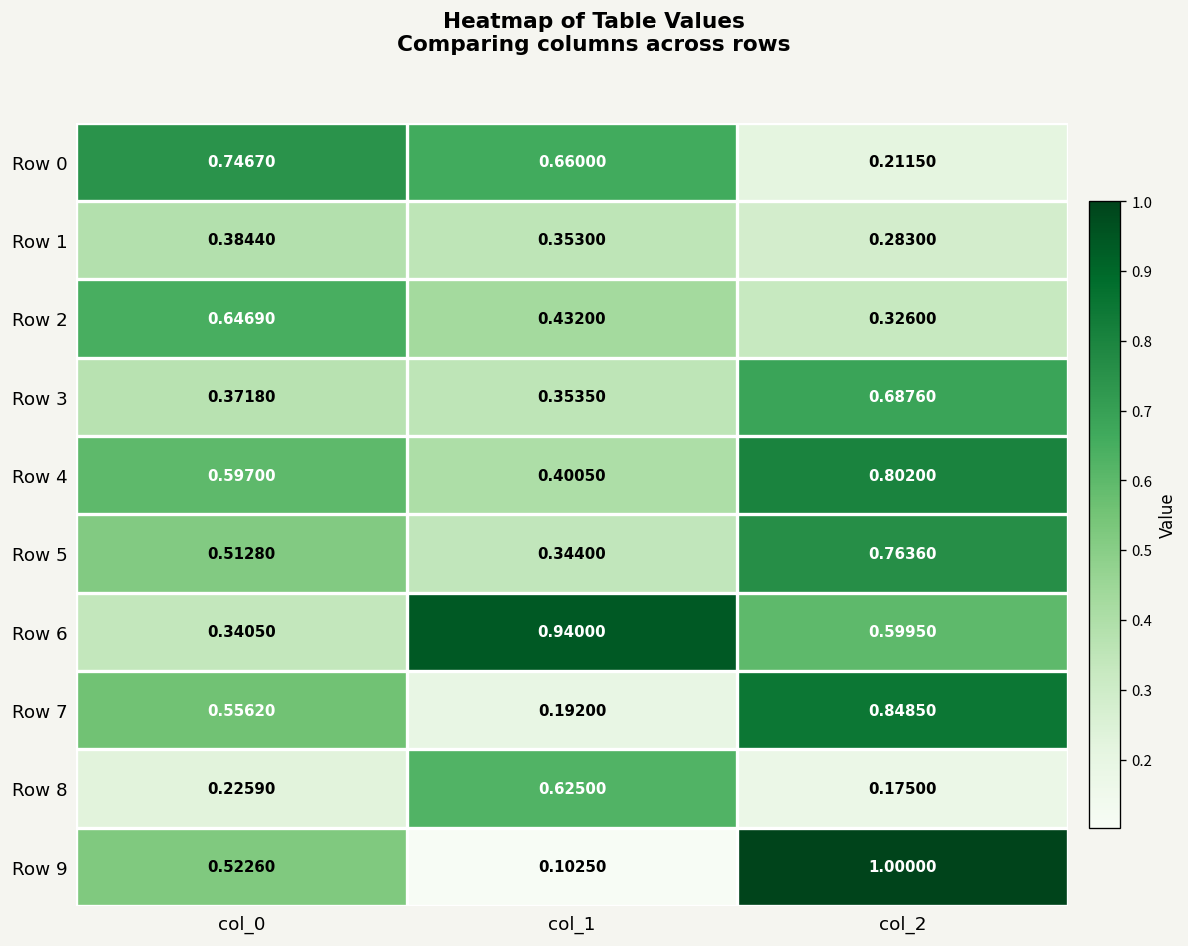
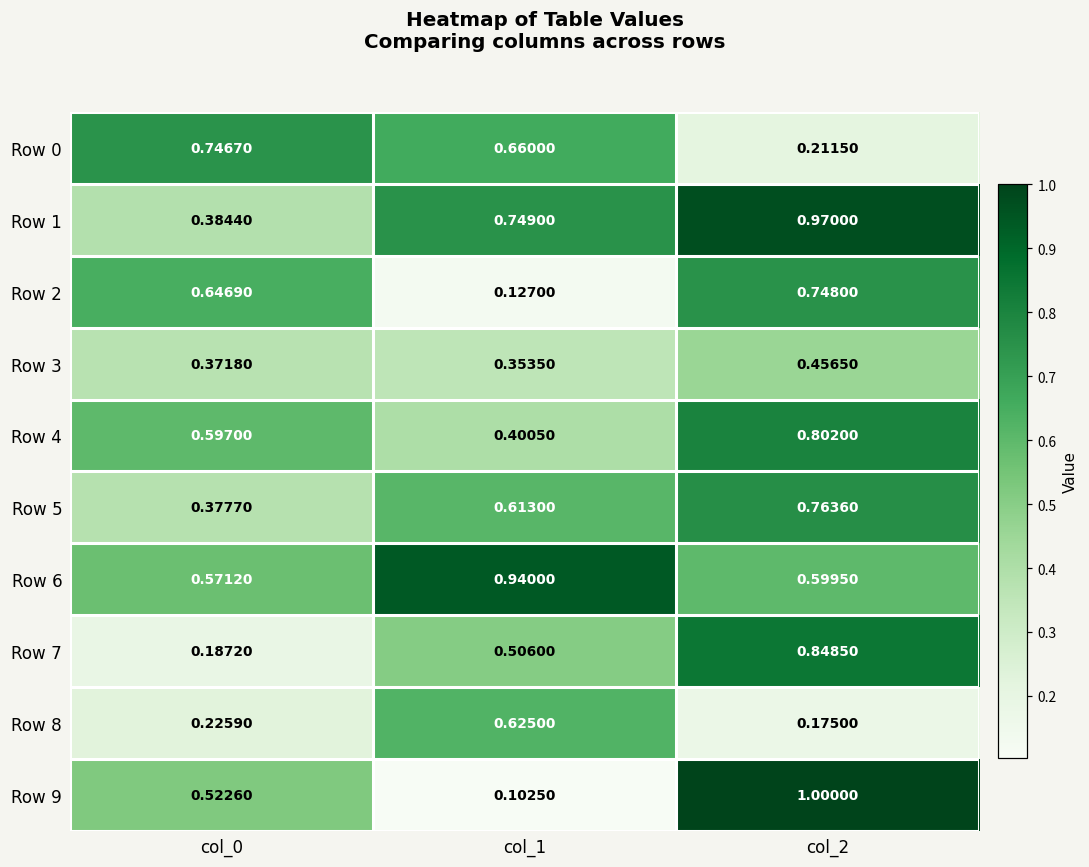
Row 1, col_1: 0.35300 -> 0.74900
Row 1, col_2: 0.28300 -> 0.97000
Row 2, col_1: 0.43200 -> 0.12700
Row 2, col_2: 0.32600 -> 0.74800
Row 3, col_2: 0.68760 -> 0.45650
Row 5, col_0: 0.51280 -> 0.37770
Row 5, col_1: 0.34400 -> 0.61300
Row 6, col_0: 0.34050 -> 0.57120
Row 7, col_0: 0.55620 -> 0.18720
Row 7, col_1: 0.19200 -> 0.50600
